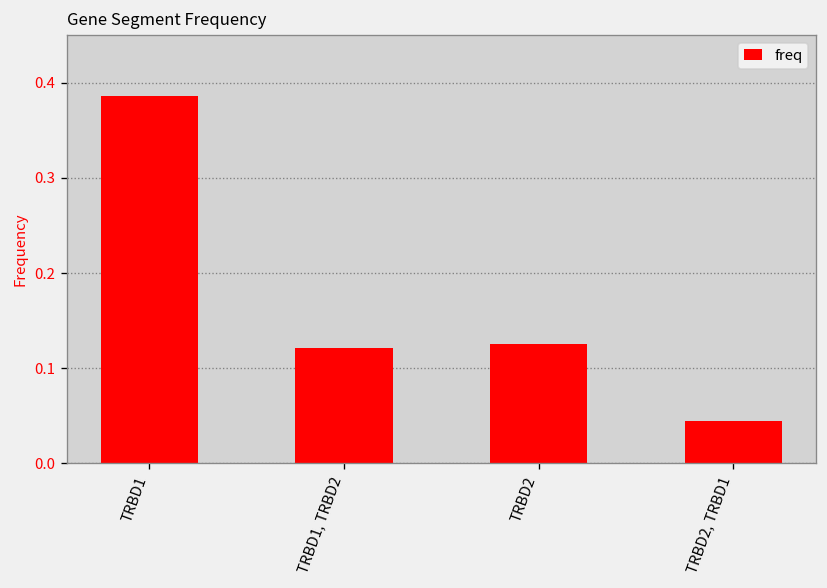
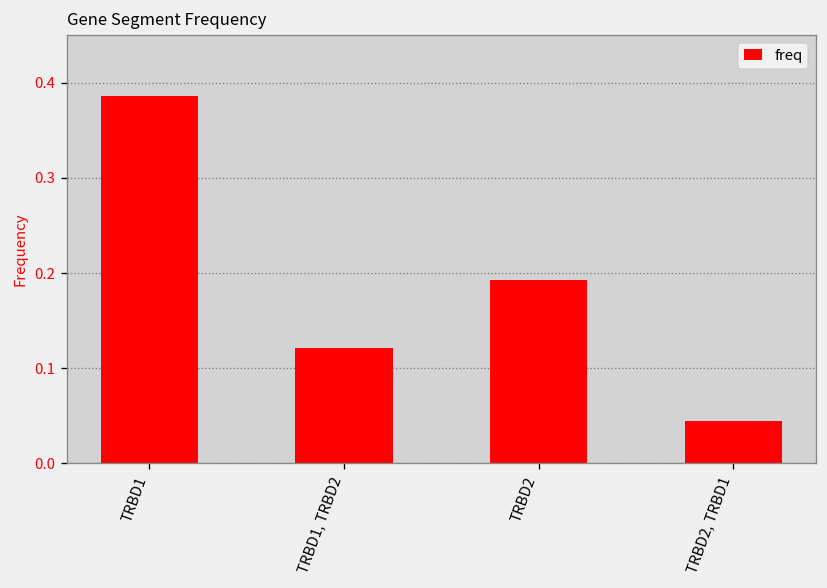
TRBD2: 0.13 -> 0.19
